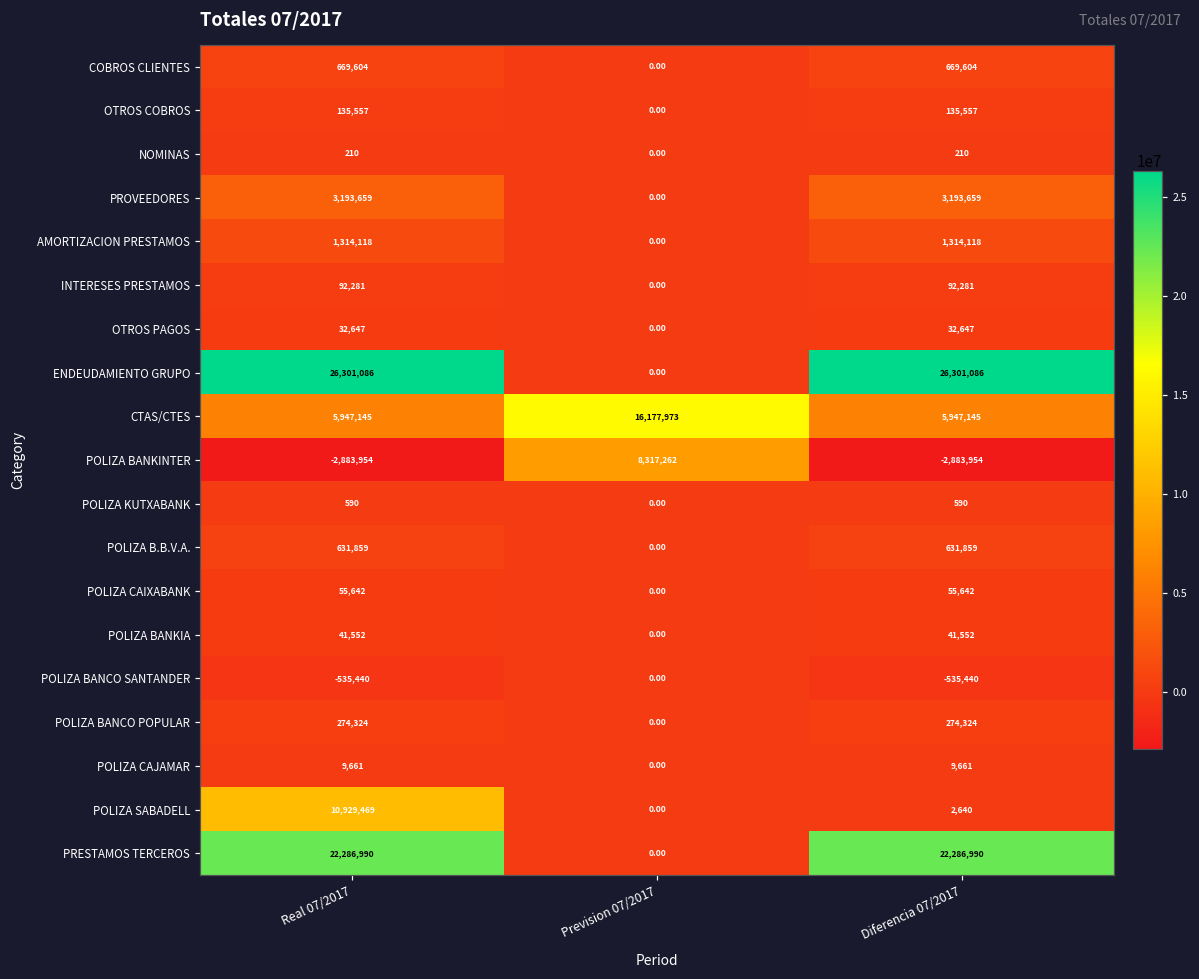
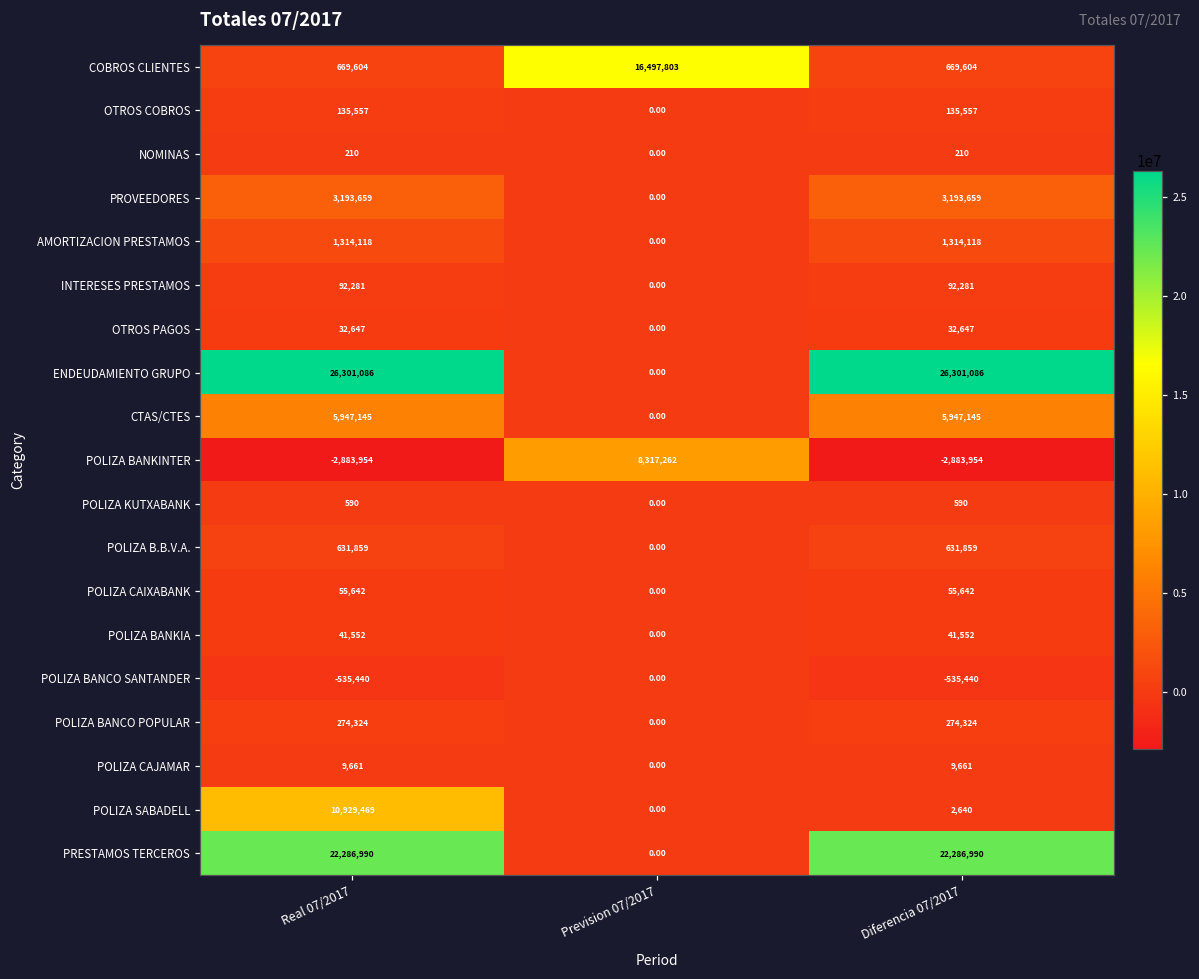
COBROS CLIENTES, Prevision 07/2017: 0.00 -> 16,497,803
CTAS/CTES, Prevision 07/2017: 16,177,973 -> 0.00
